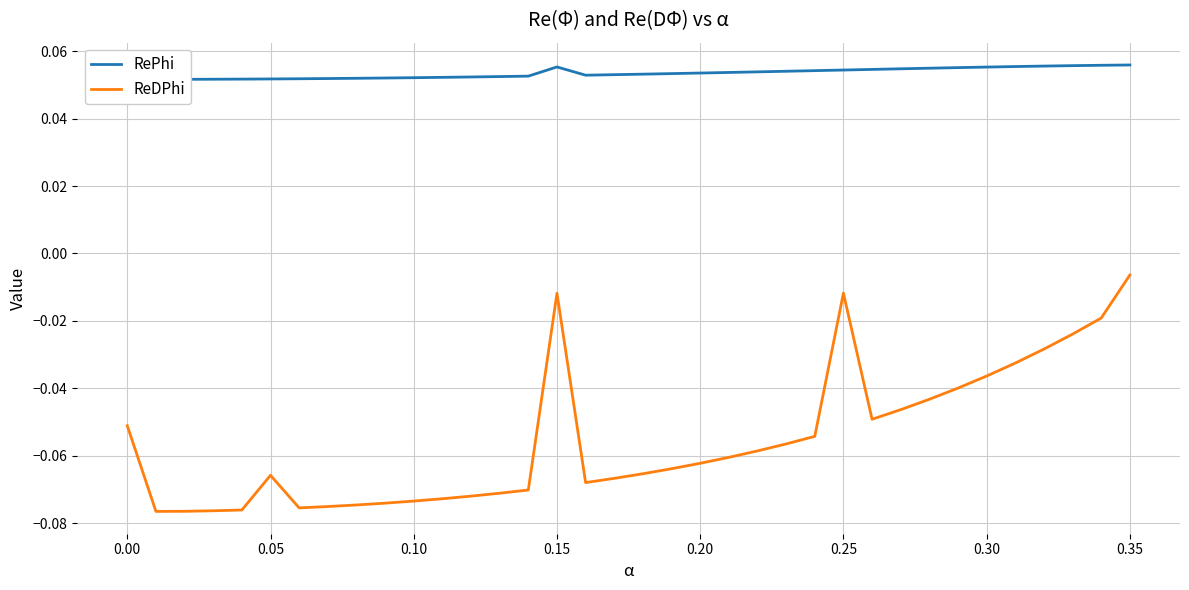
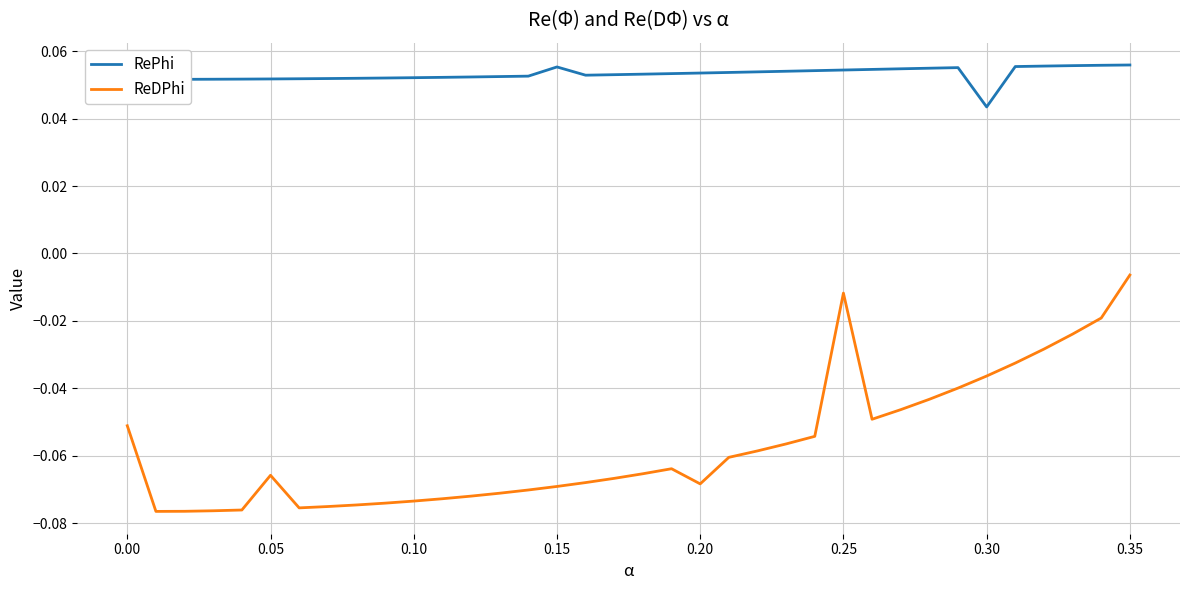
ReDPhi, 0.15: -0.012 -> -0.069
ReDPhi, 0.20: -0.062 -> -0.068
RePhi, 0.30: 0.055 -> 0.043
